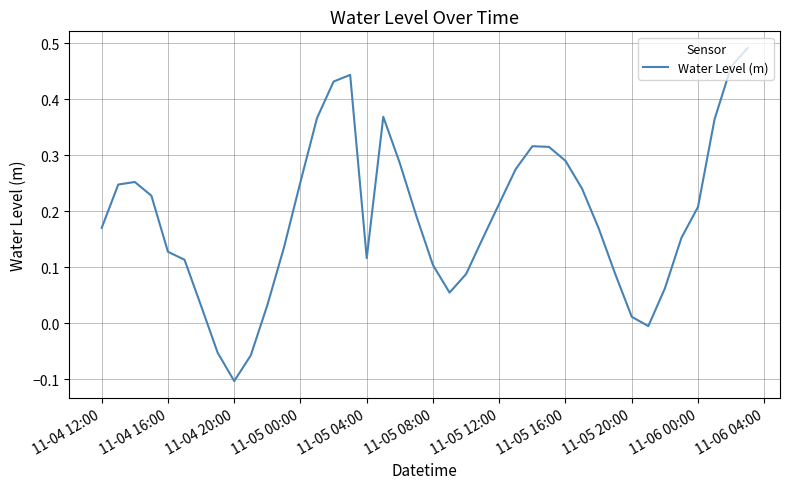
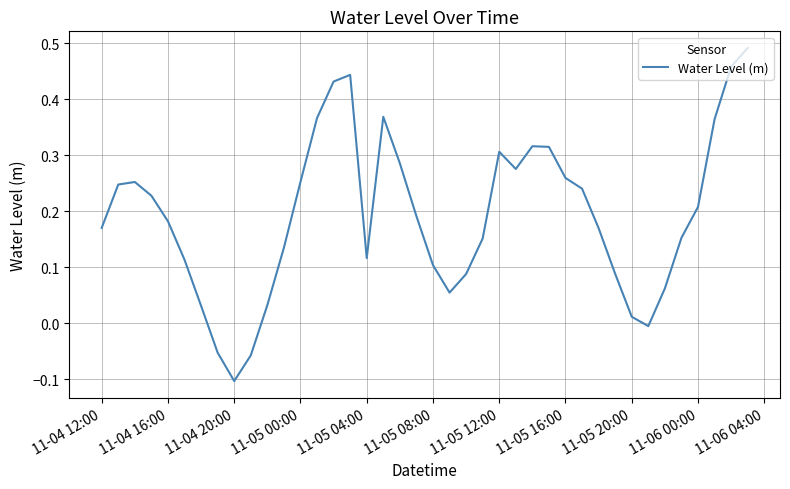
11-04 16:00: 0.13 -> 0.18
11-05 12:00: 0.21 -> 0.31
11-05 16:00: 0.29 -> 0.26
